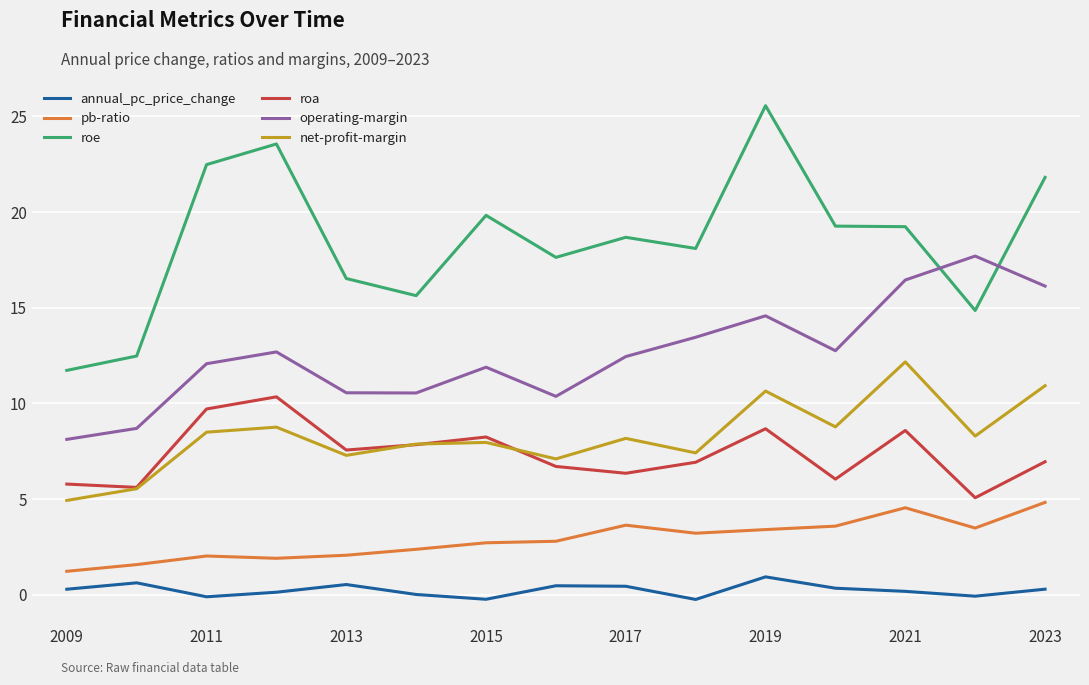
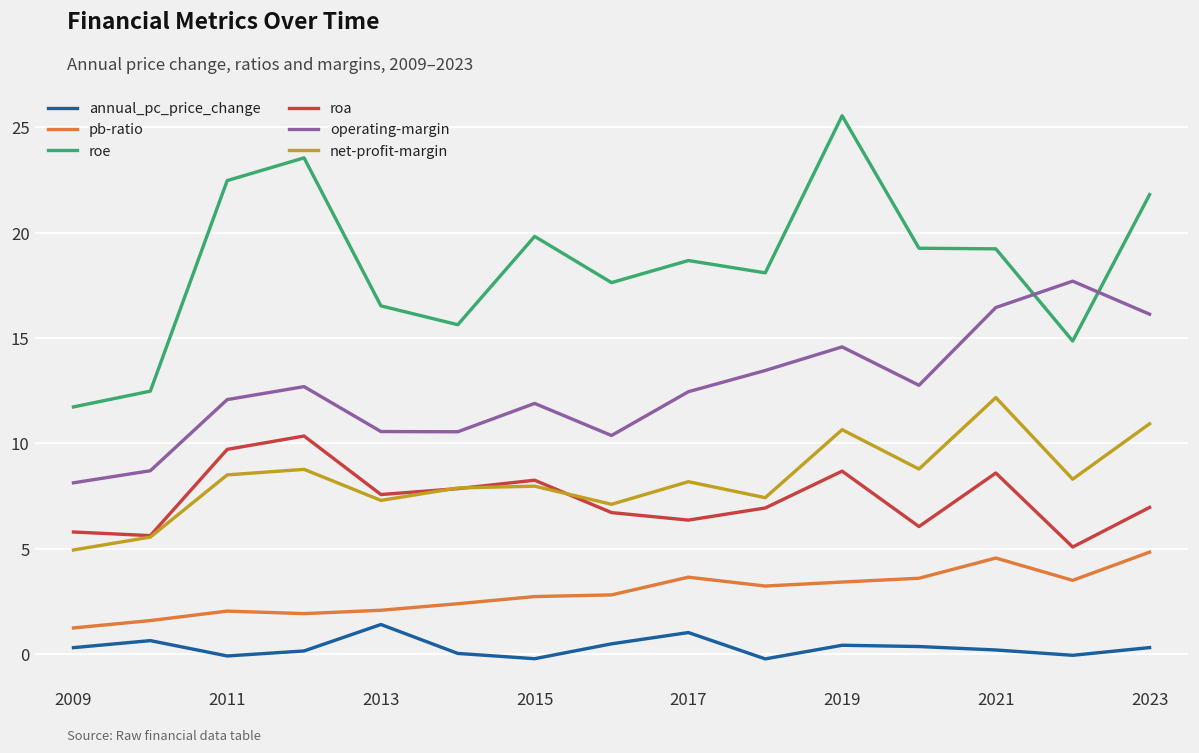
annual_pc_price_change, 2013: 0.5 -> 1.4
annual_pc_price_change, 2017: 0.4 -> 1.0
annual_pc_price_change, 2019: 0.9 -> 0.4
